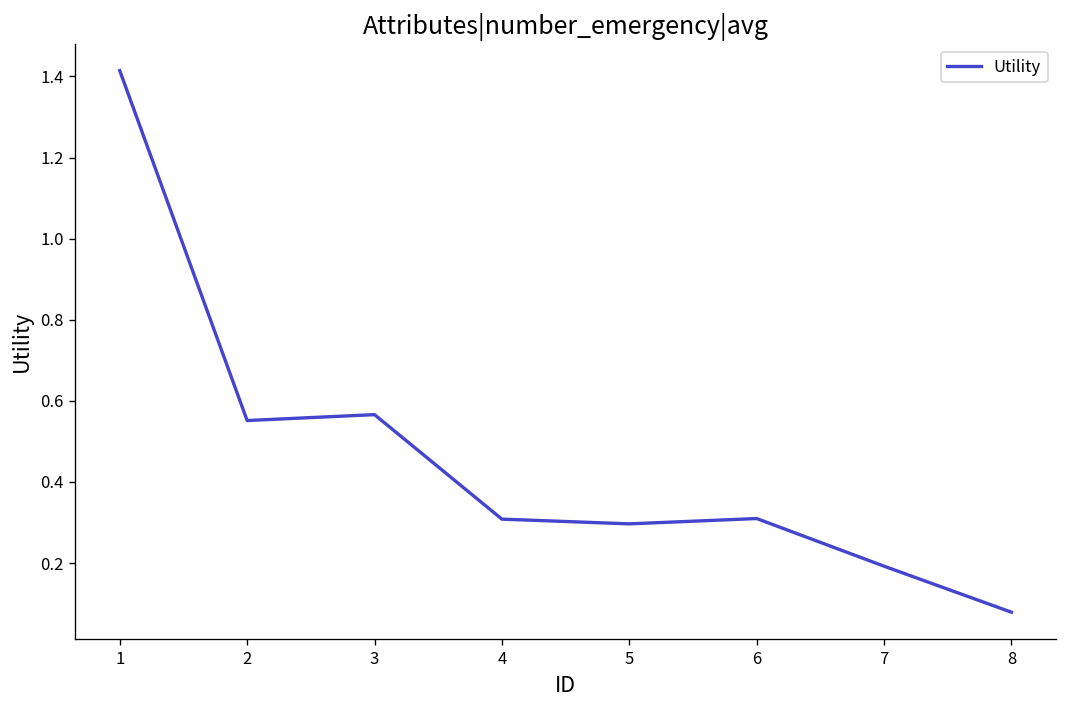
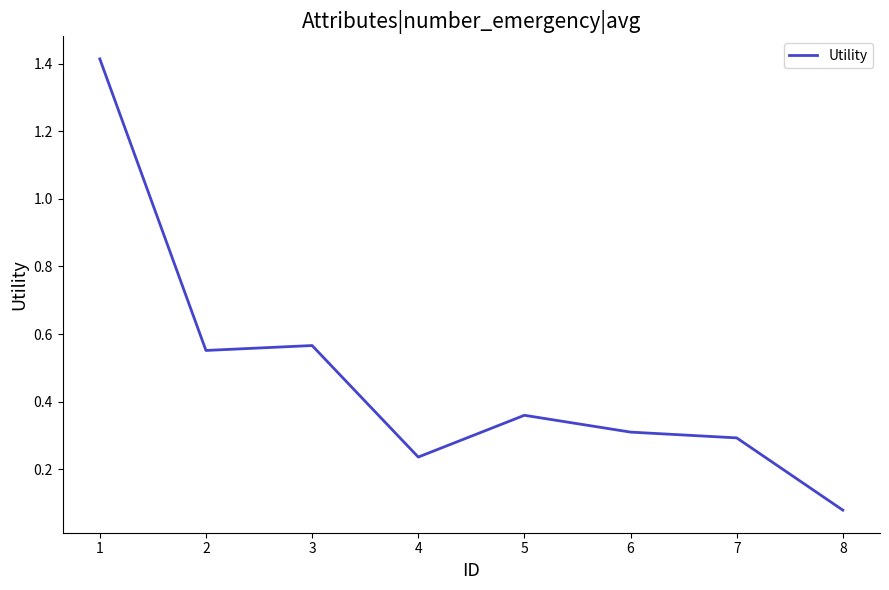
4: 0.31 -> 0.24
5: 0.30 -> 0.36
7: 0.19 -> 0.29
